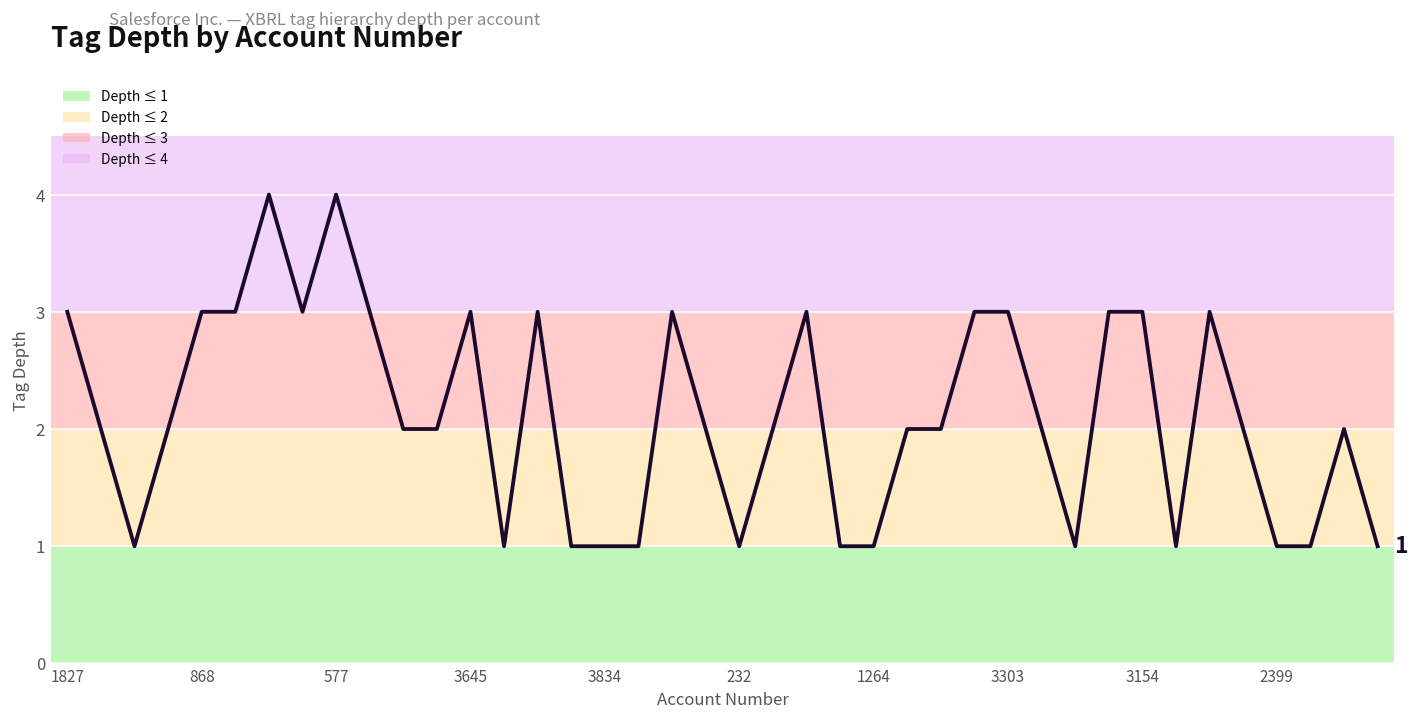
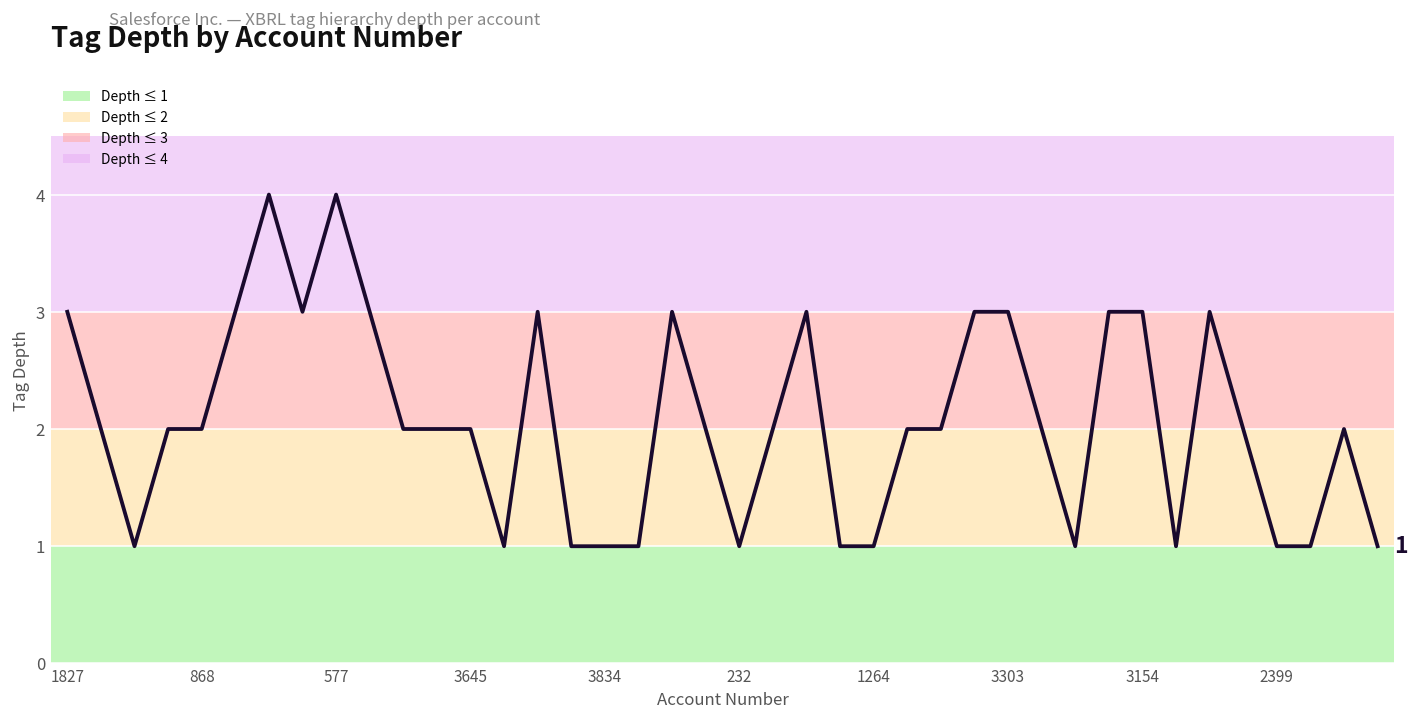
868: 3 -> 2
3645: 3 -> 2
